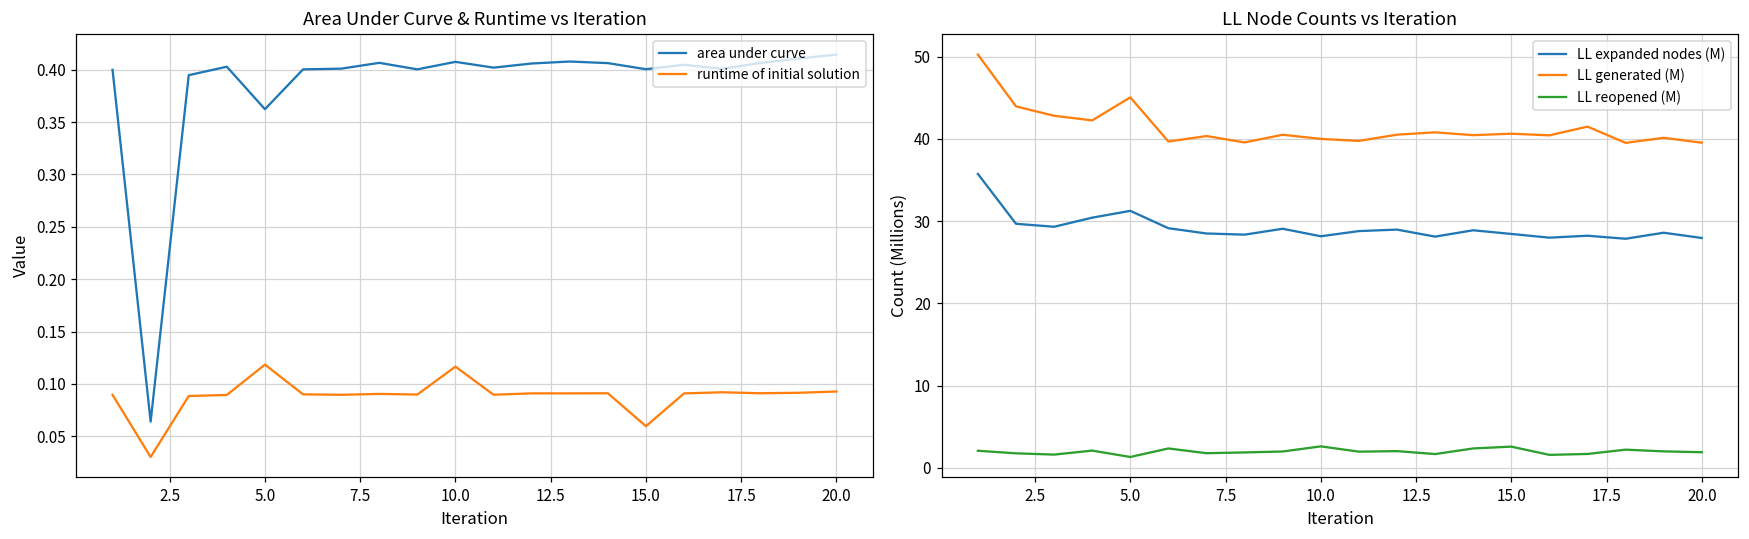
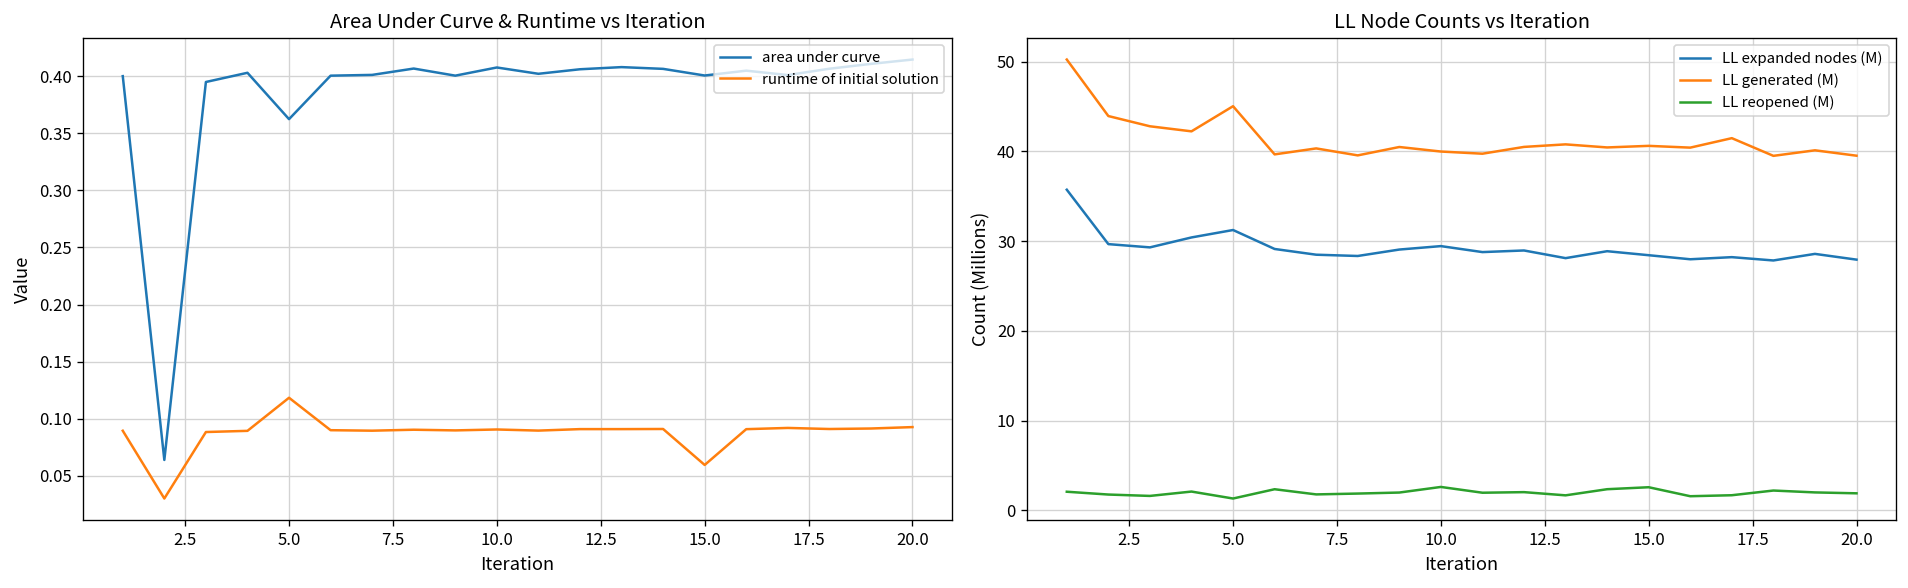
Area Under Curve & Runtime vs Iteration, runtime of initial solution, 10.0: 0.12 -> 0.09
LL Node Counts vs Iteration, LL expanded nodes (M), 10.0: 28 -> 29
